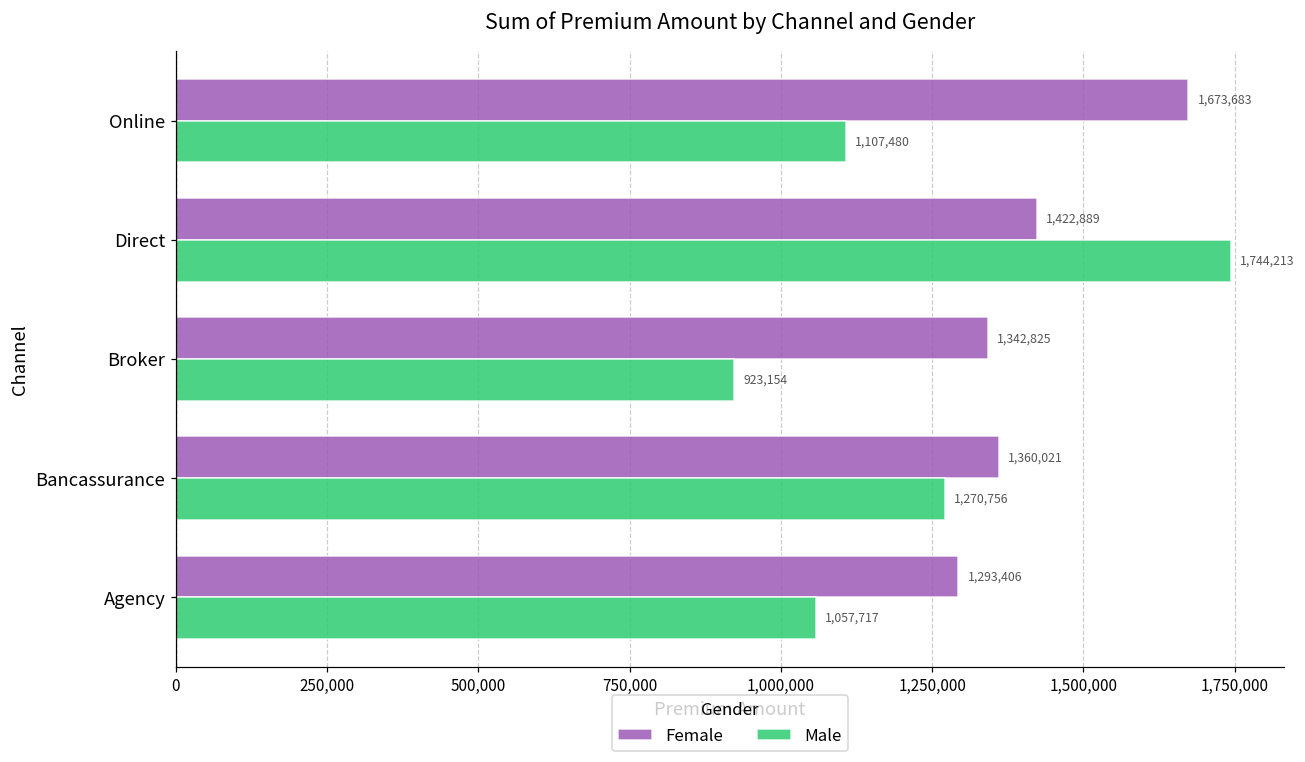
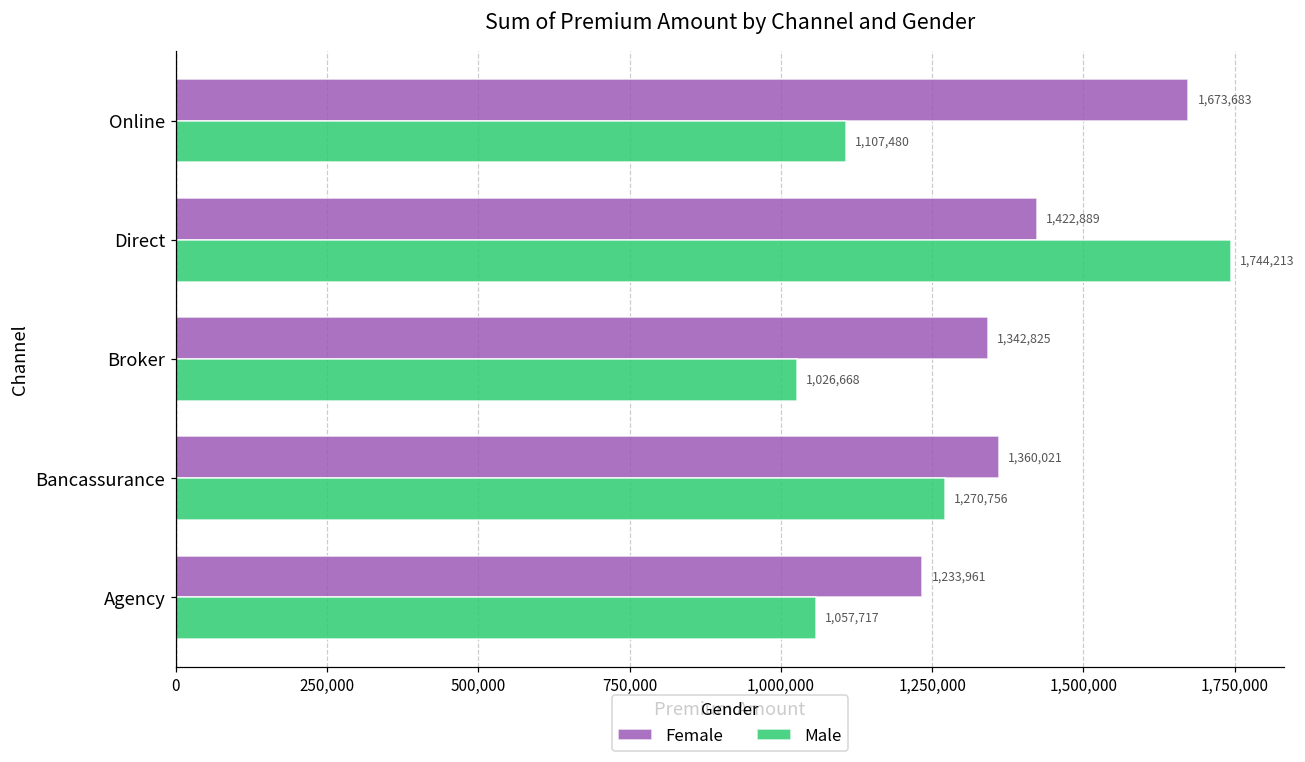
Male, Broker: 923,154 -> 1,026,668
Female, Agency: 1,293,406 -> 1,233,961
